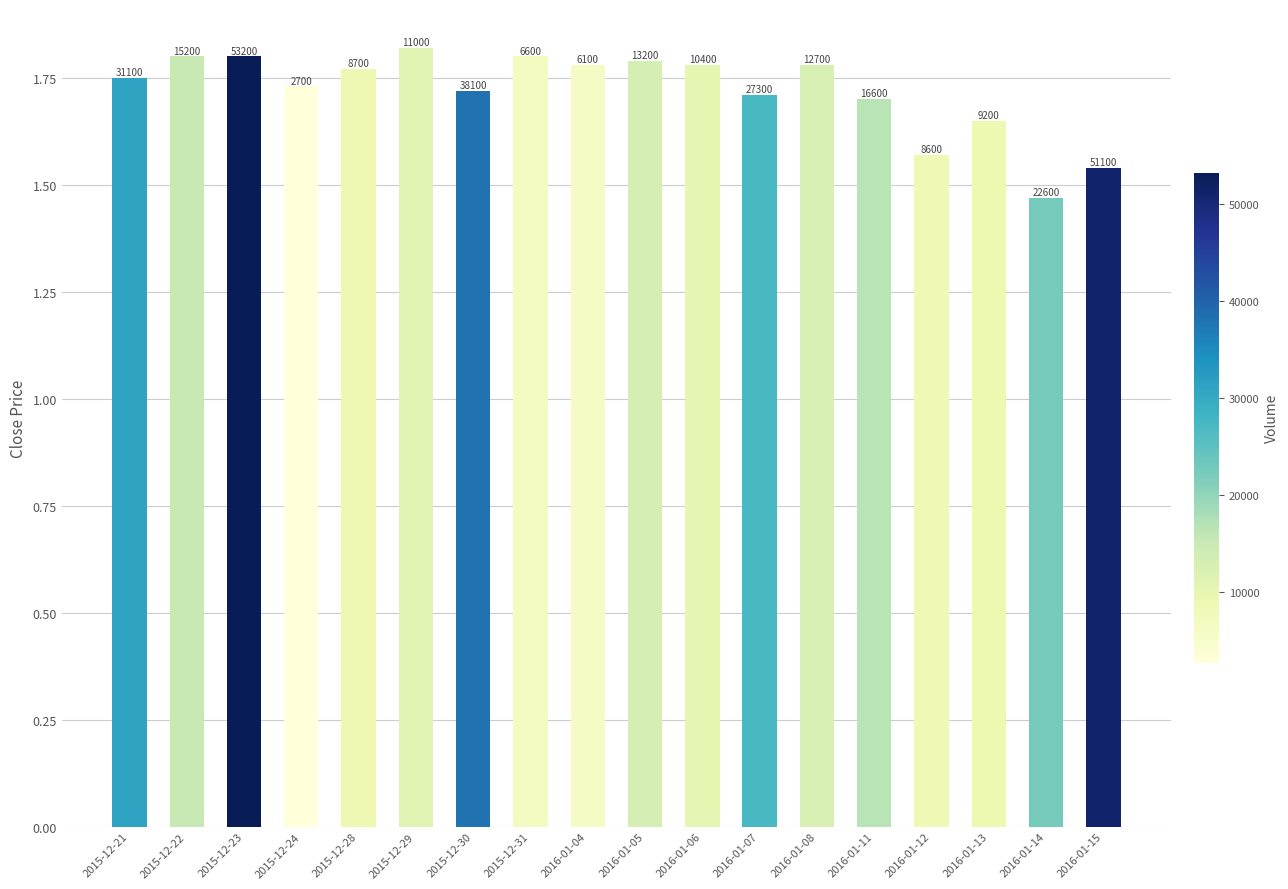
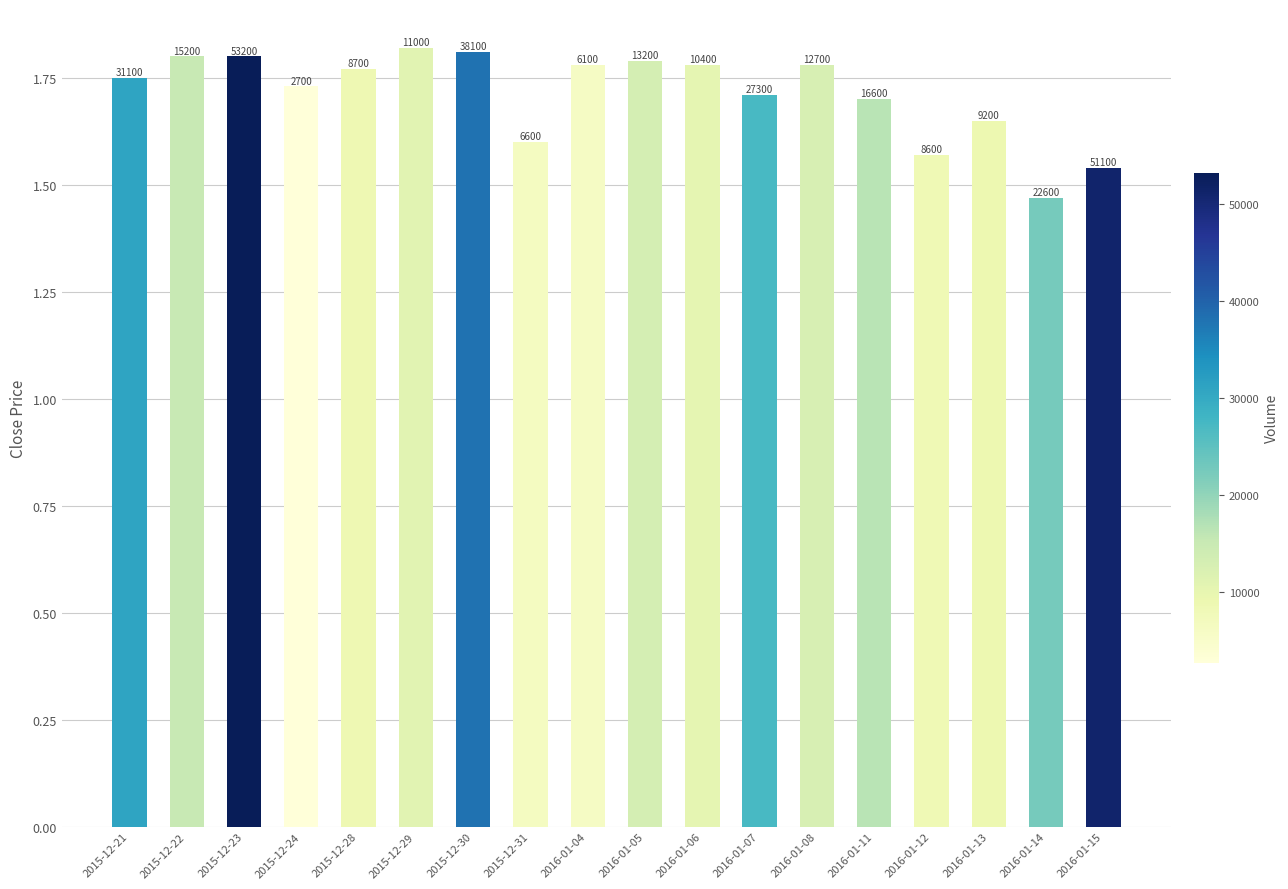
2015-12-30: 1.72 -> 1.81
2015-12-31: 1.8 -> 1.6
